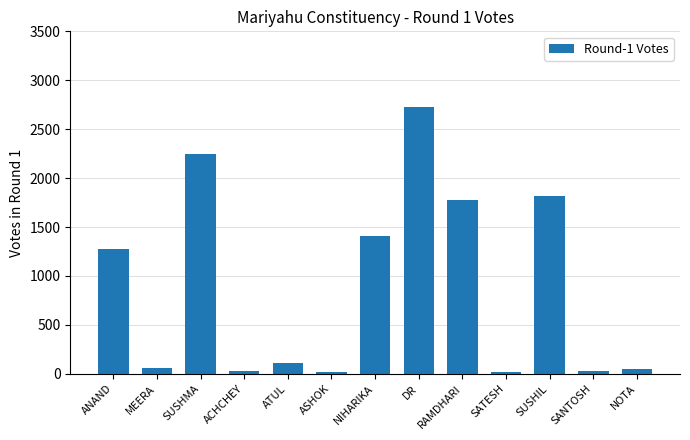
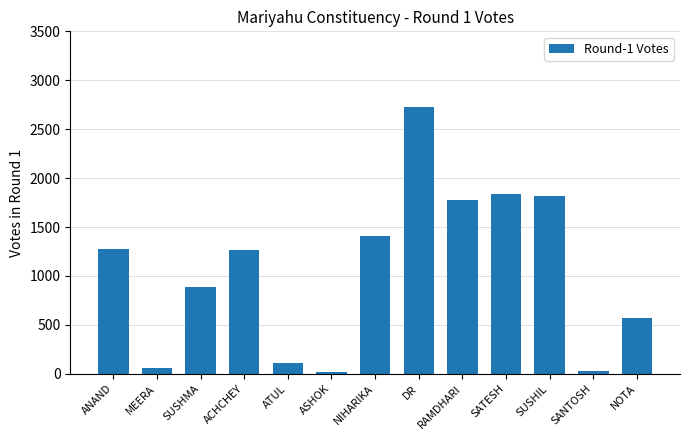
SUSHMA: 2200 -> 900
ACHCHEY: 0 -> 1300
SATESH: 0 -> 1800
NOTA: 100 -> 600
